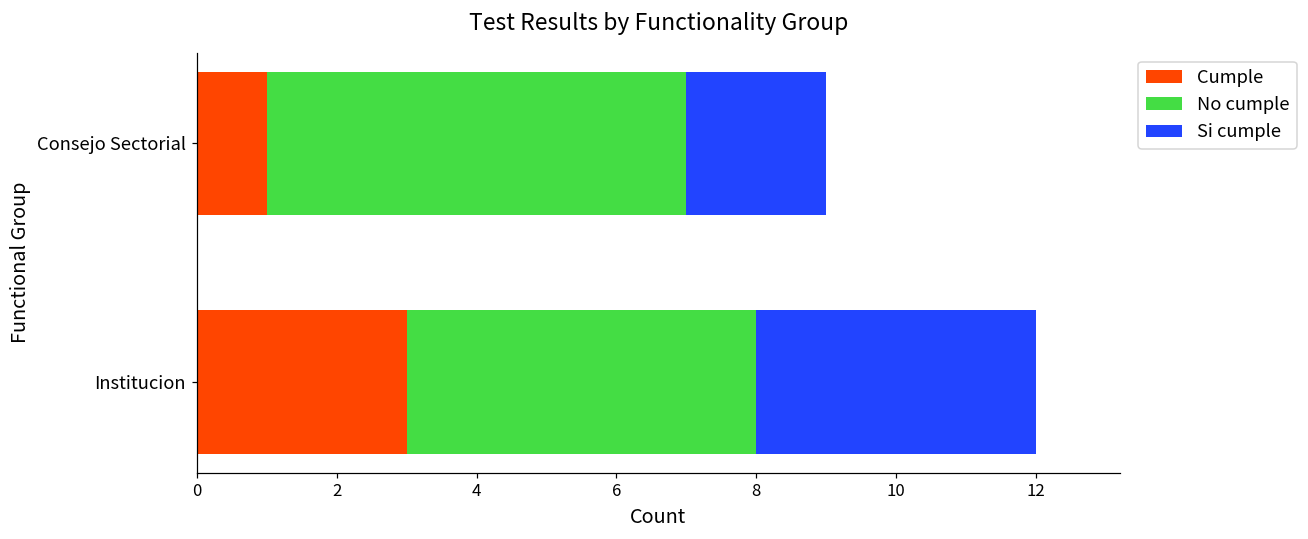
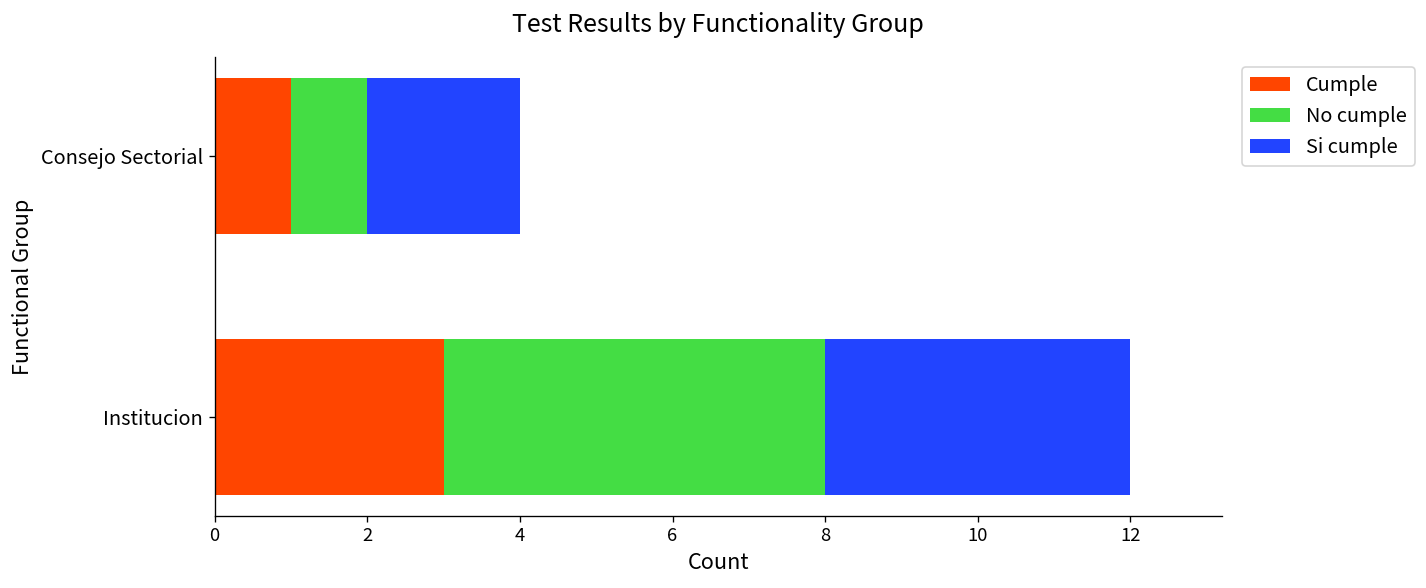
No cumple, Consejo Sectorial: 6 -> 1
